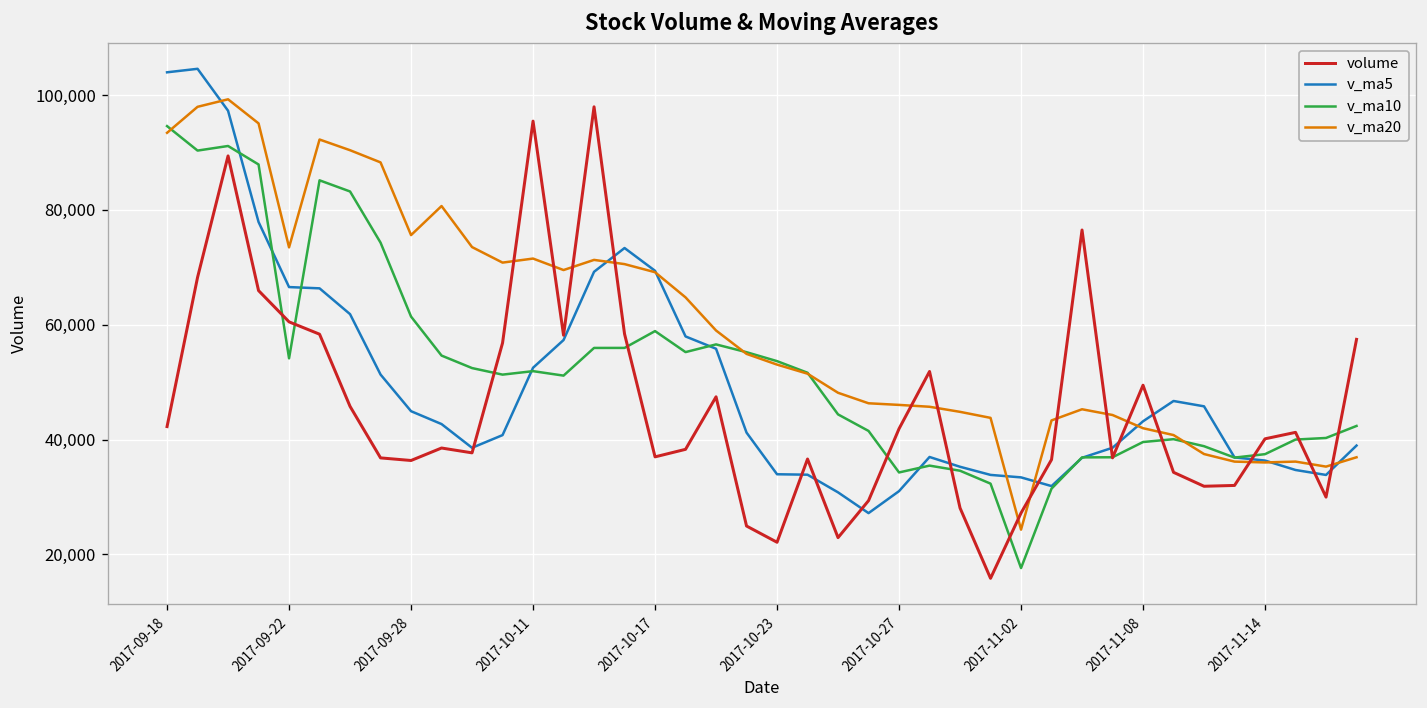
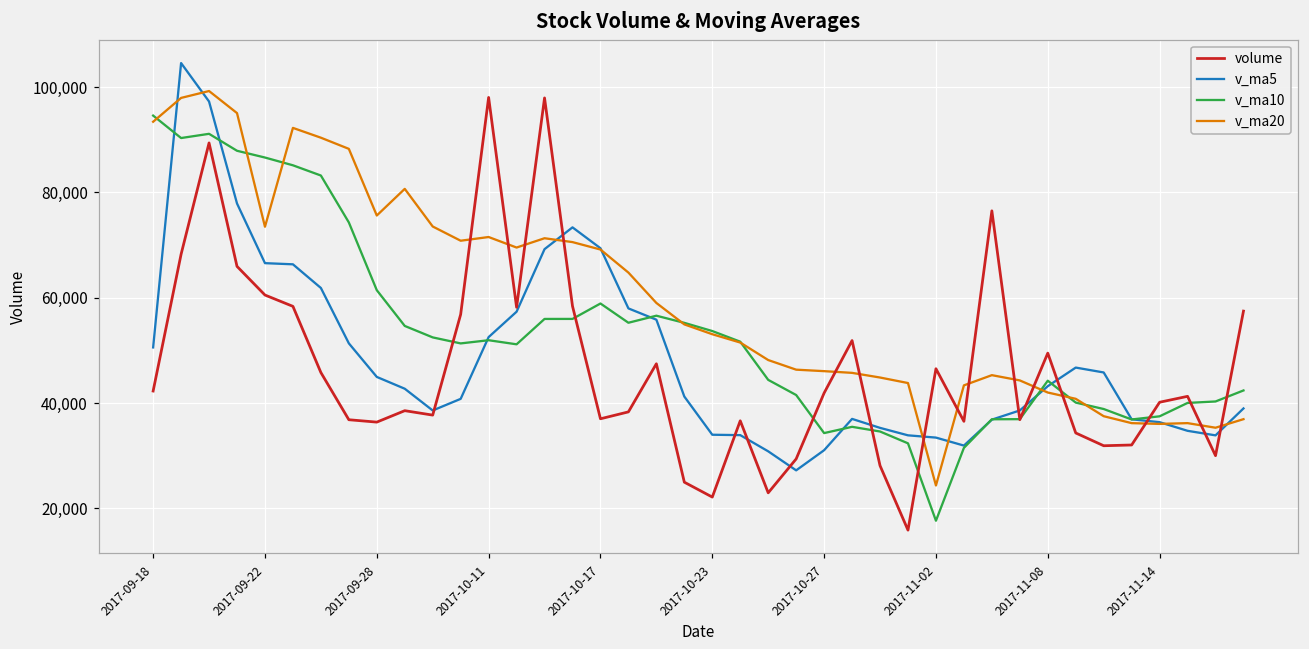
v_ma5, 2017-09-18: 104,000 -> 51,000
v_ma10, 2017-09-22: 54,000 -> 87,000
volume, 2017-10-11: 95,000 -> 98,000
volume, 2017-11-02: 27,000 -> 47,000
v_ma10, 2017-11-08: 40,000 -> 44,000
